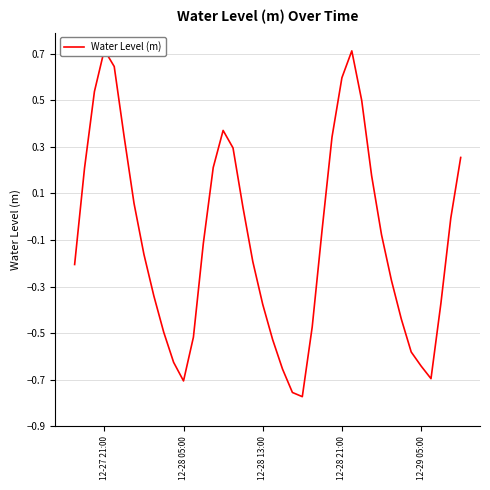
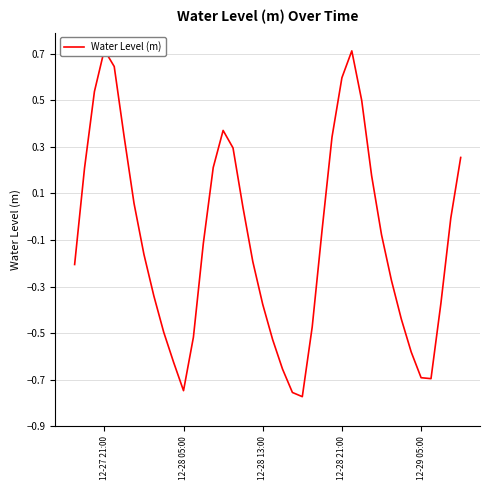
12-28 05:00: -0.71 -> -0.75
12-29 05:00: -0.64 -> -0.69
